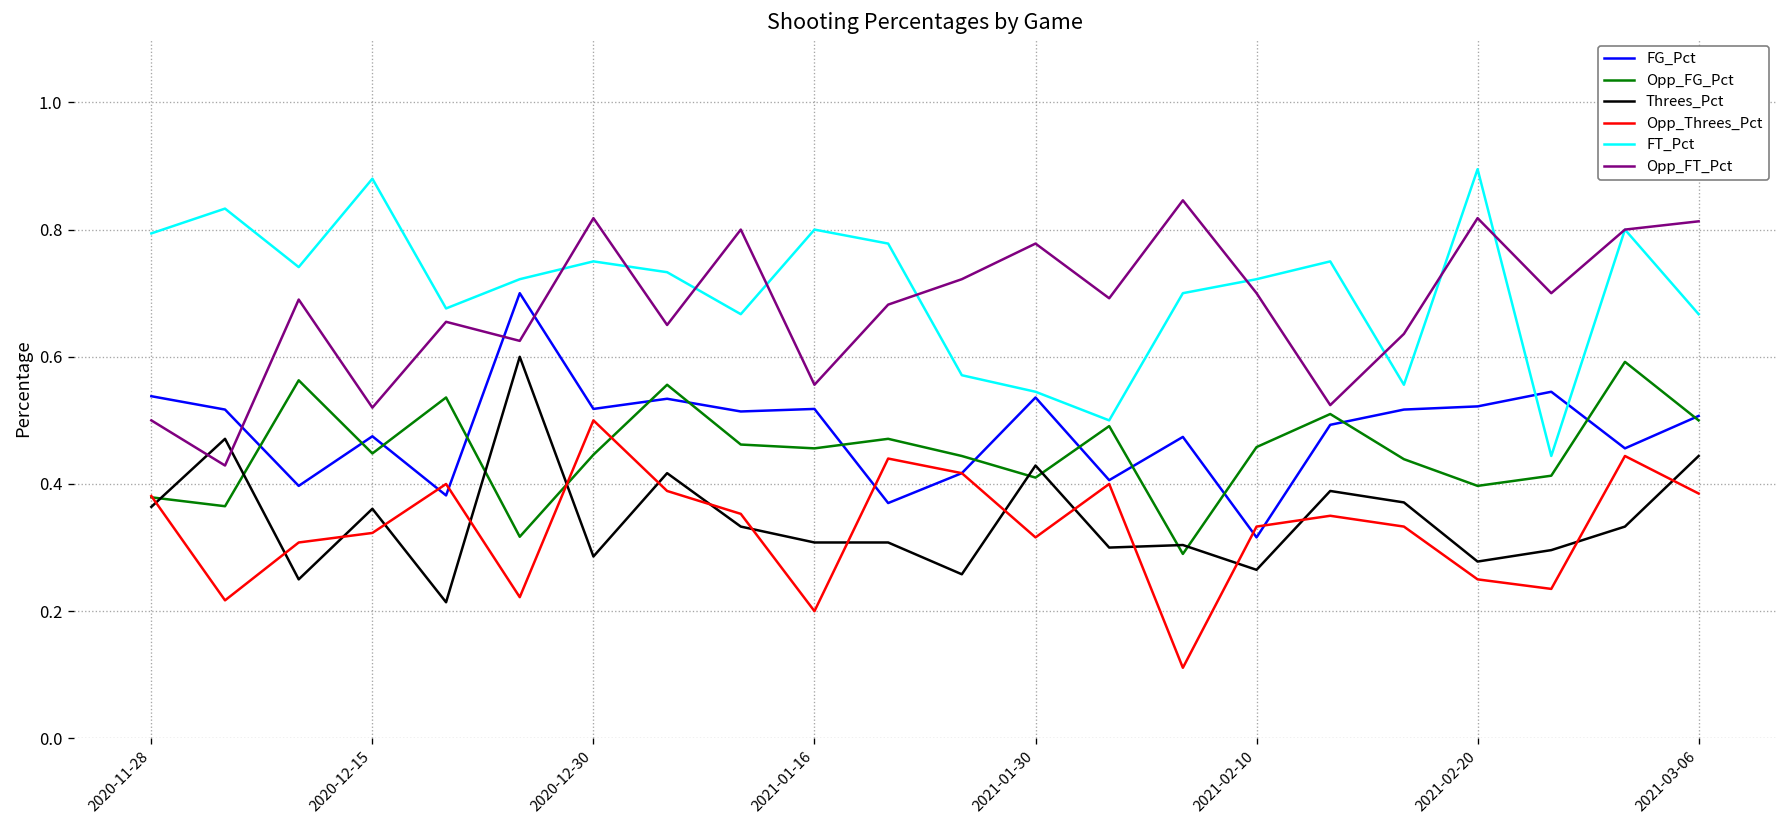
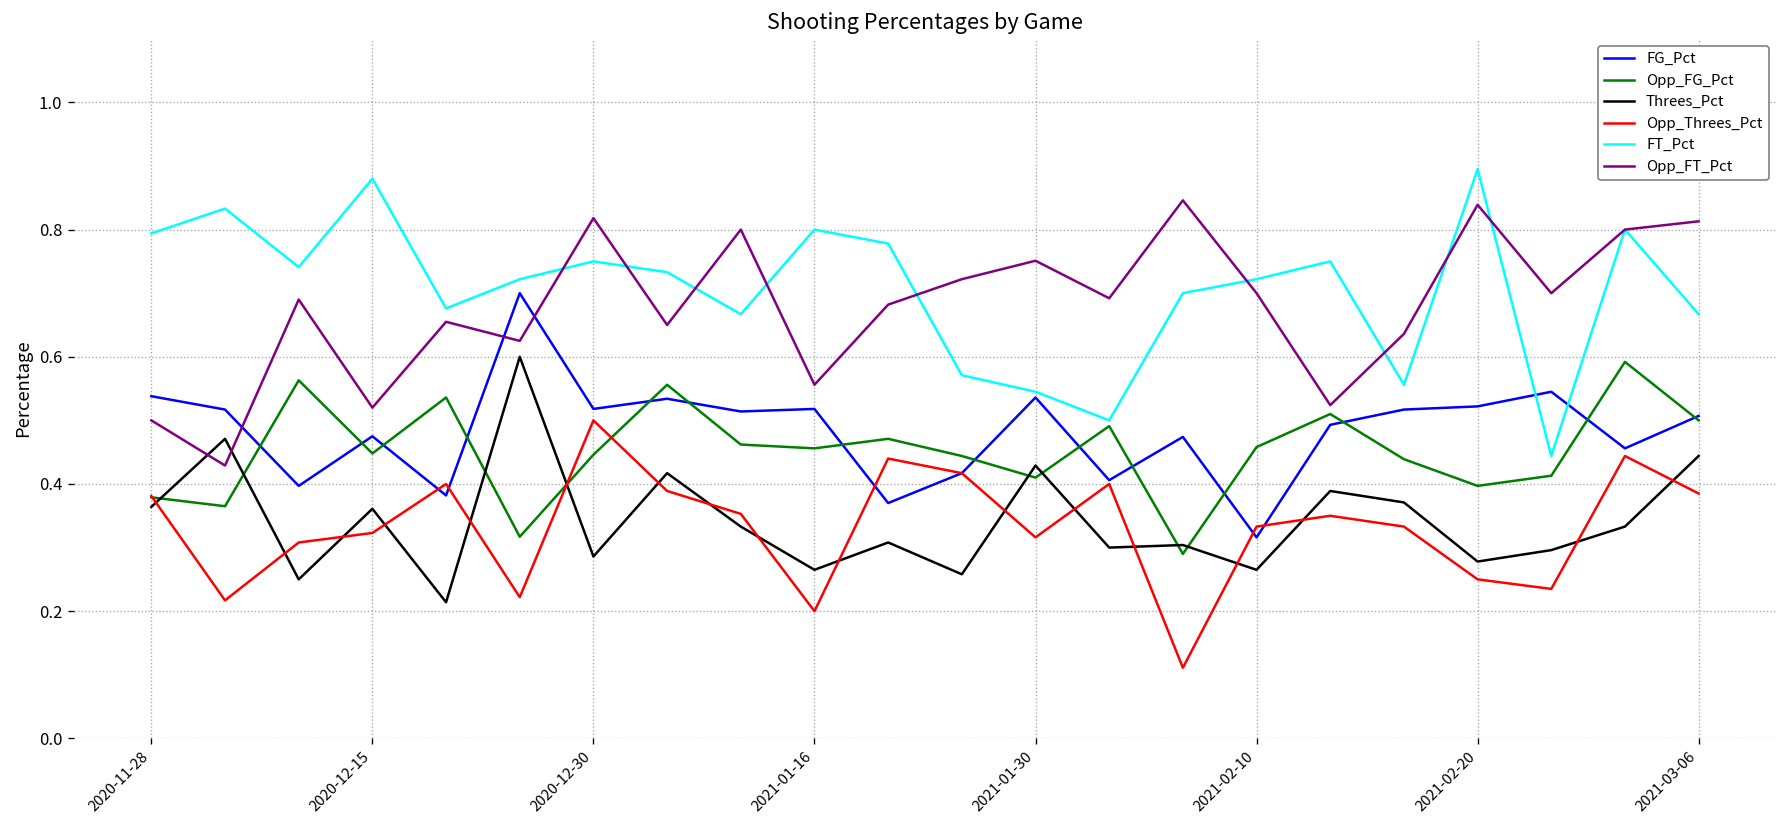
Threes_Pct, 2021-01-16: 0.31 -> 0.27
Opp_FT_Pct, 2021-01-30: 0.78 -> 0.75
Opp_FT_Pct, 2021-02-20: 0.82 -> 0.84
